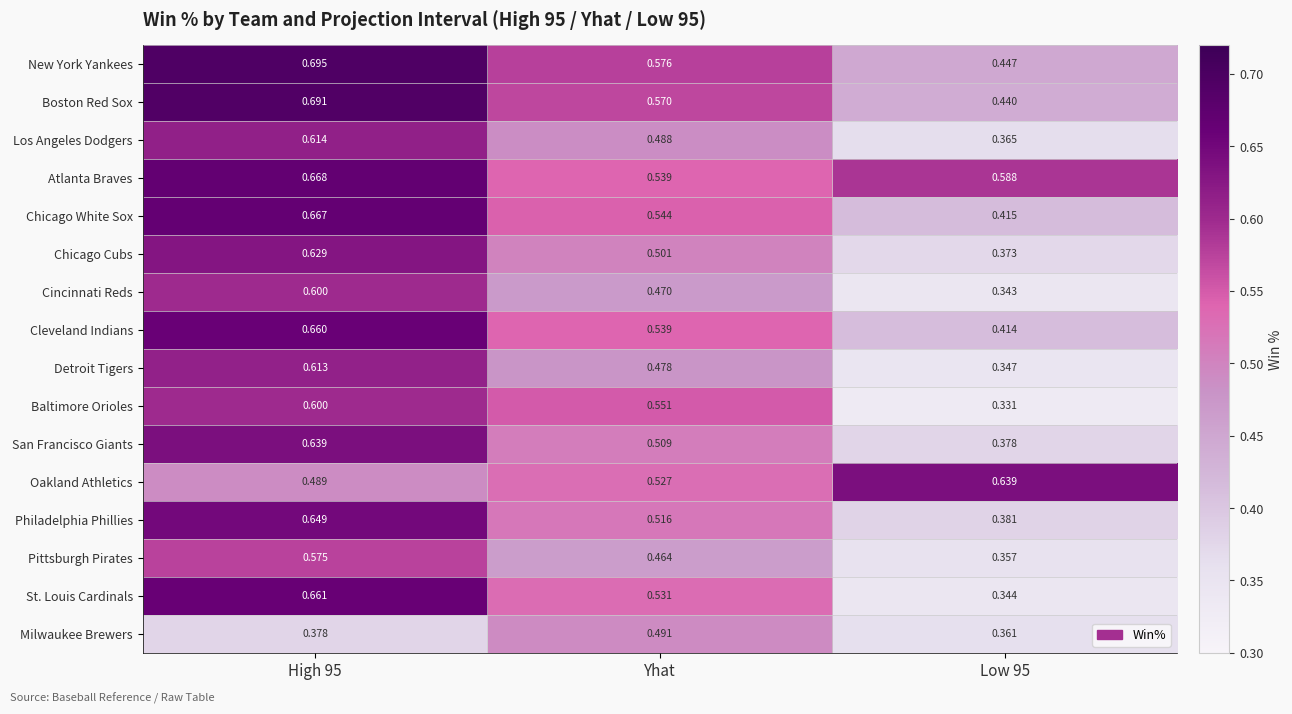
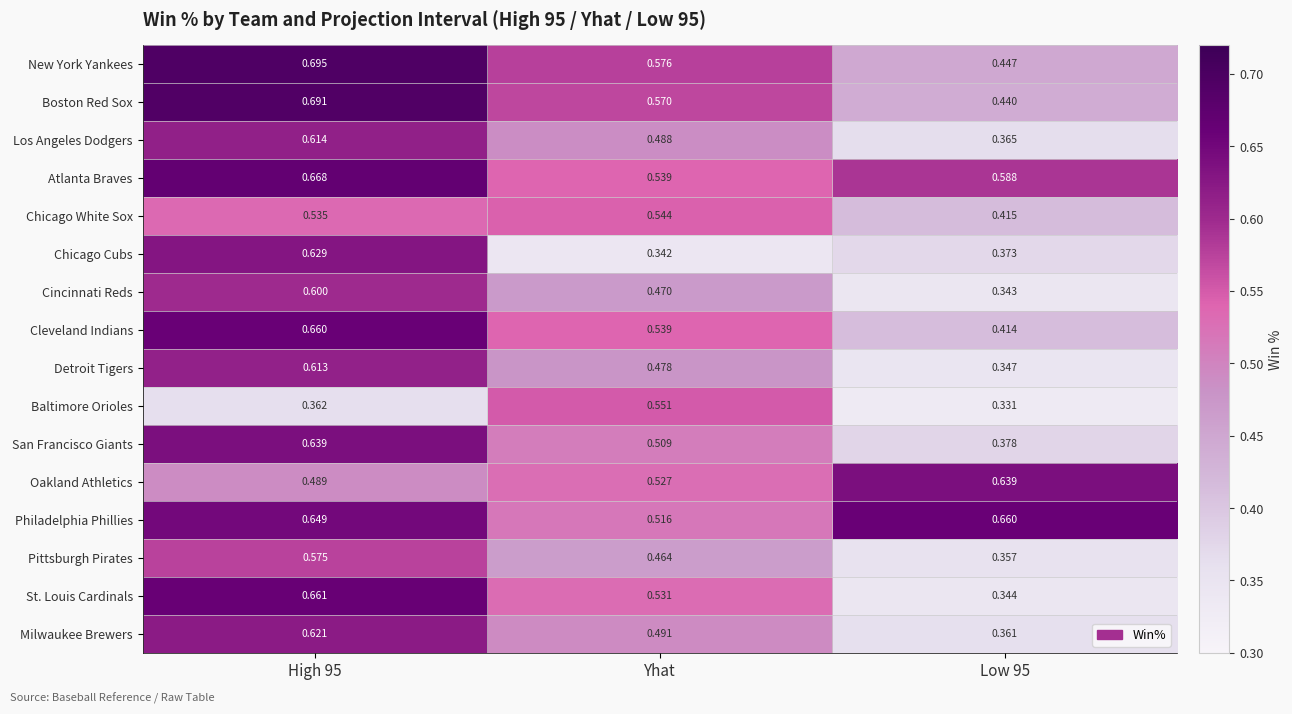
Chicago White Sox, High 95: 0.667 -> 0.535
Chicago Cubs, Yhat: 0.501 -> 0.342
Baltimore Orioles, High 95: 0.600 -> 0.362
Philadelphia Phillies, Low 95: 0.381 -> 0.660
Milwaukee Brewers, High 95: 0.378 -> 0.621
